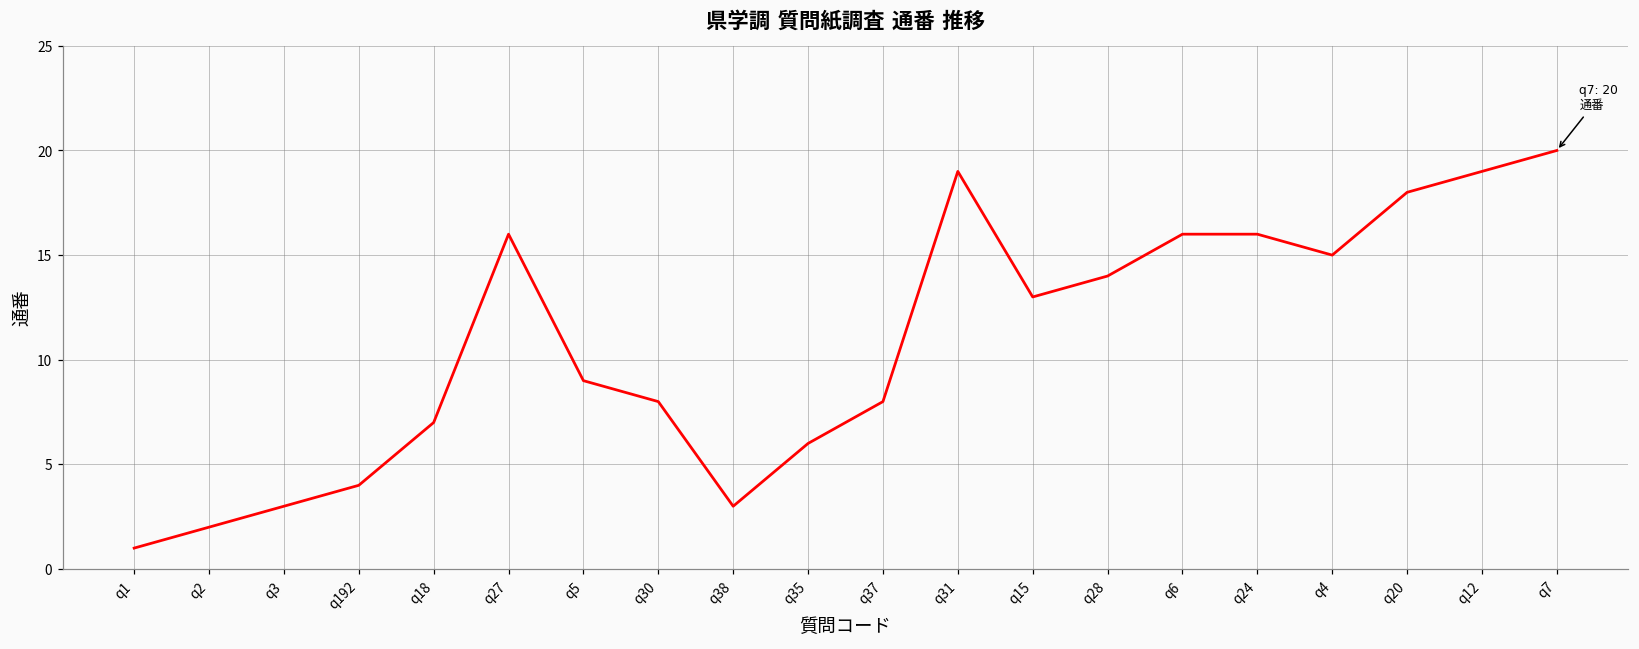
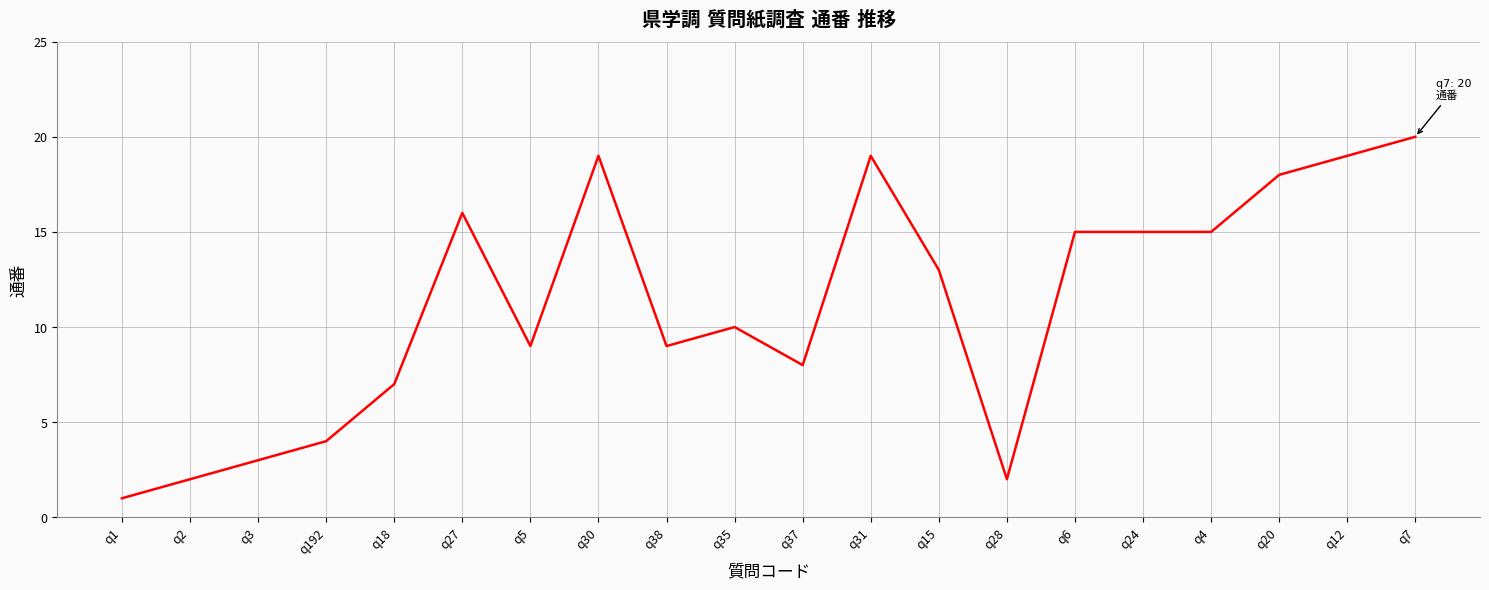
q30: 8 -> 19
q38: 3 -> 9
q35: 6 -> 10
q28: 14 -> 2
q6: 16 -> 15
q24: 16 -> 15
